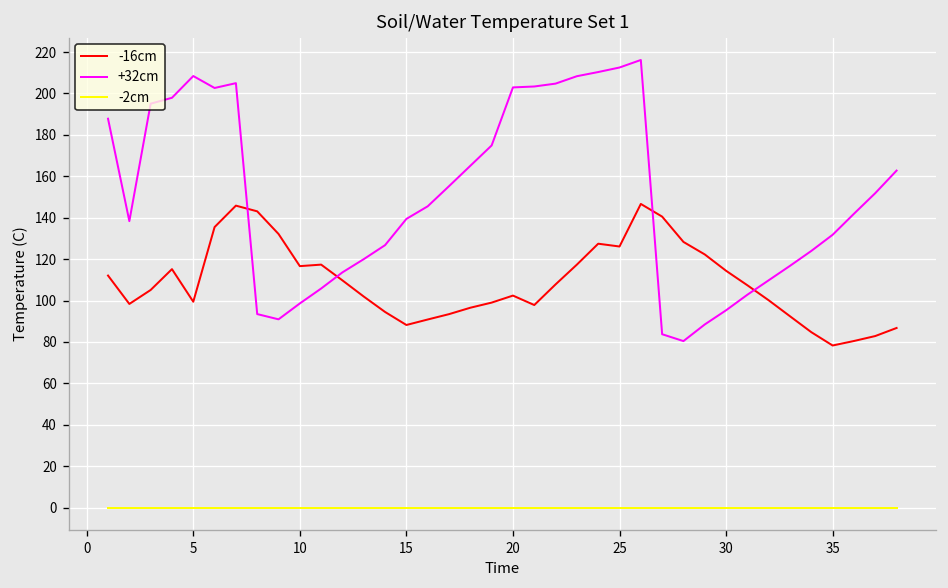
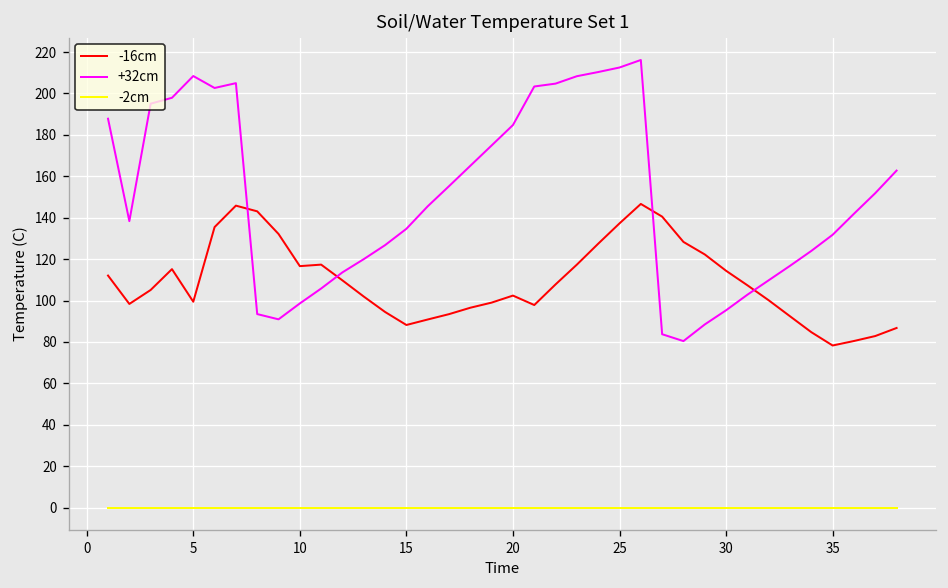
+32cm, 15: 139 -> 135
+32cm, 20: 203 -> 185
-16cm, 25: 126 -> 137
